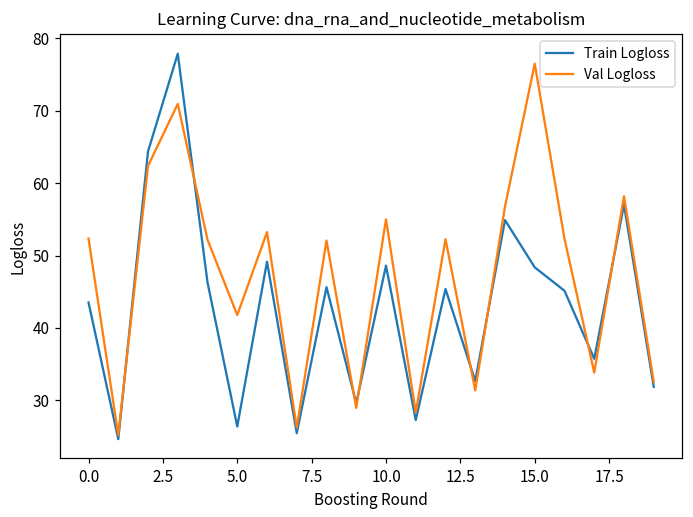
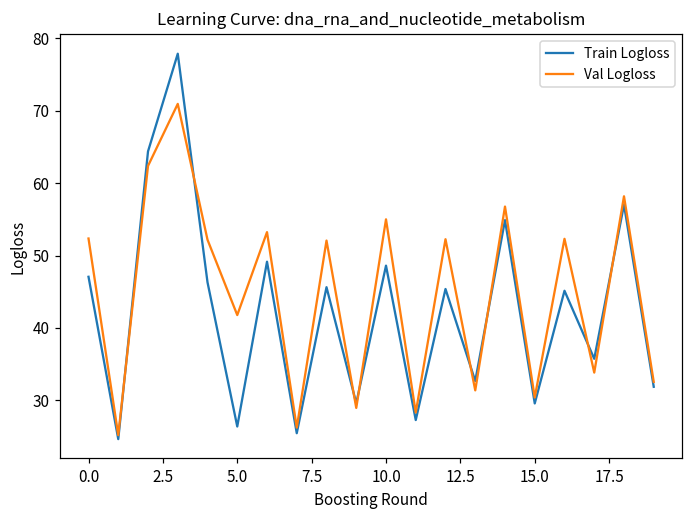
Train Logloss, 0.0: 44 -> 47
Train Logloss, 15.0: 48 -> 30
Val Logloss, 15.0: 76 -> 30
